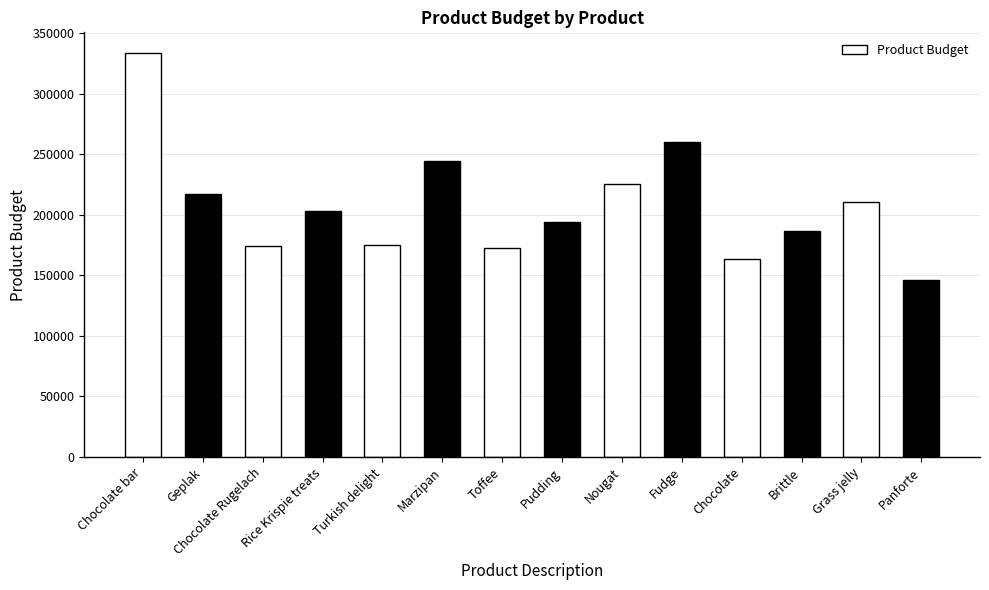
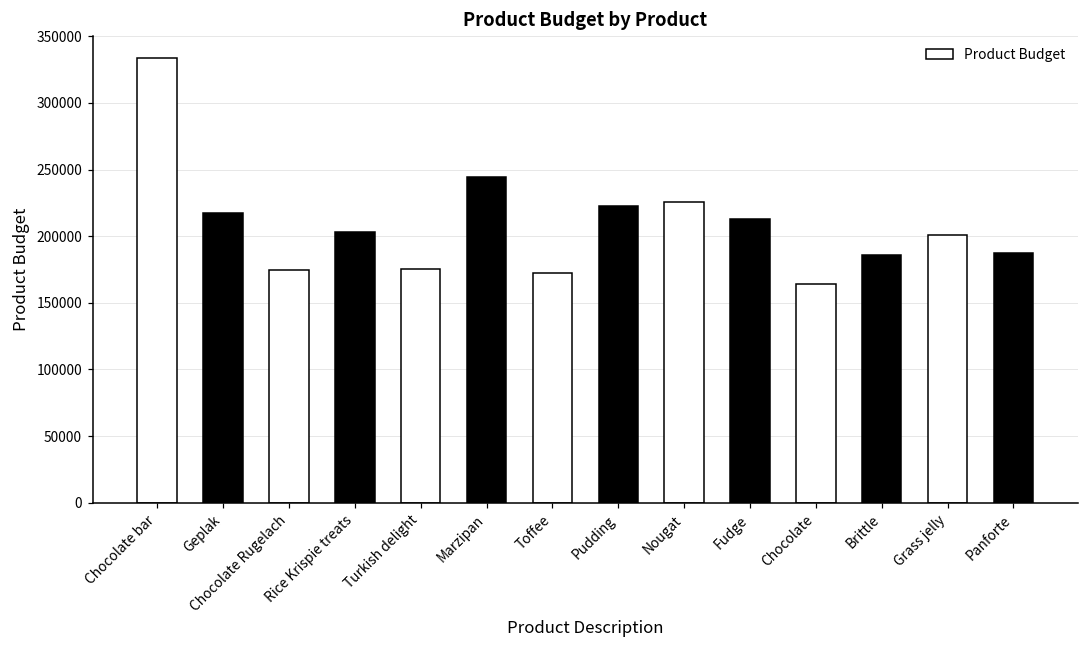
Pudding: 194000 -> 223000
Fudge: 260000 -> 213000
Grass jelly: 211000 -> 201000
Panforte: 146000 -> 187000
